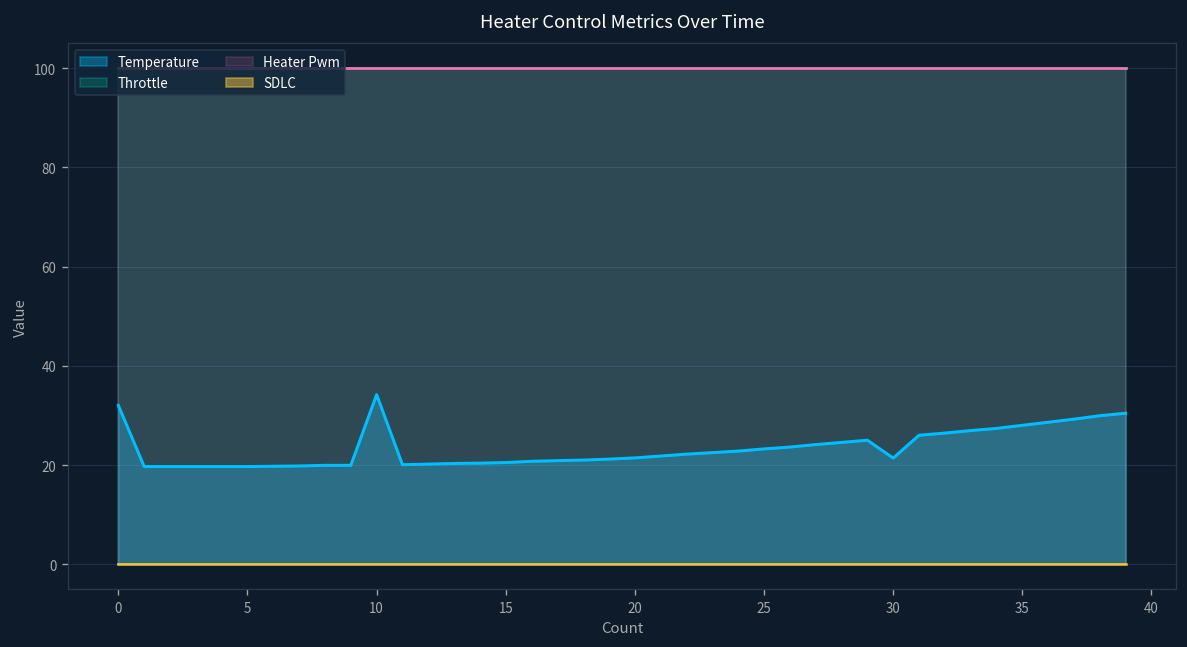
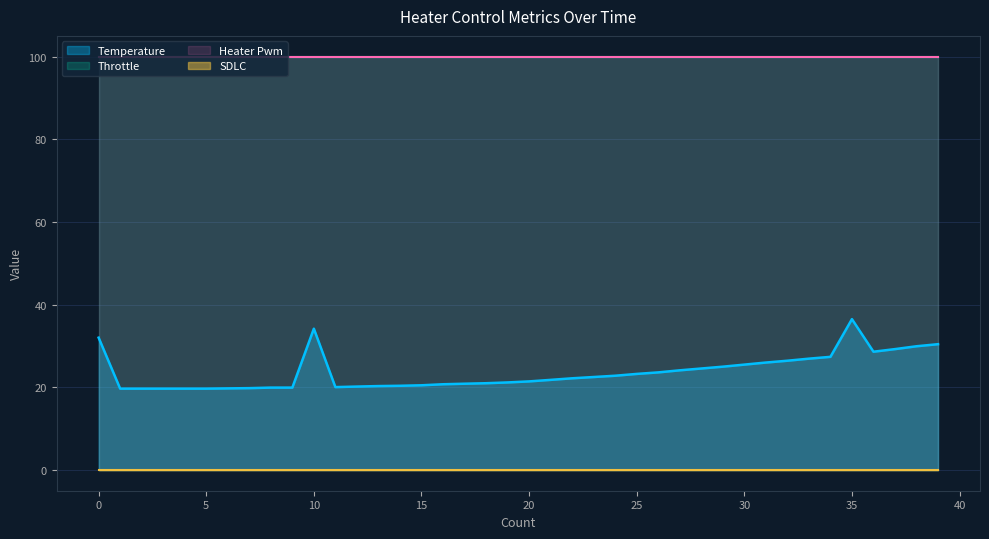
Temperature, 30: 21 -> 26
Temperature, 35: 28 -> 37
